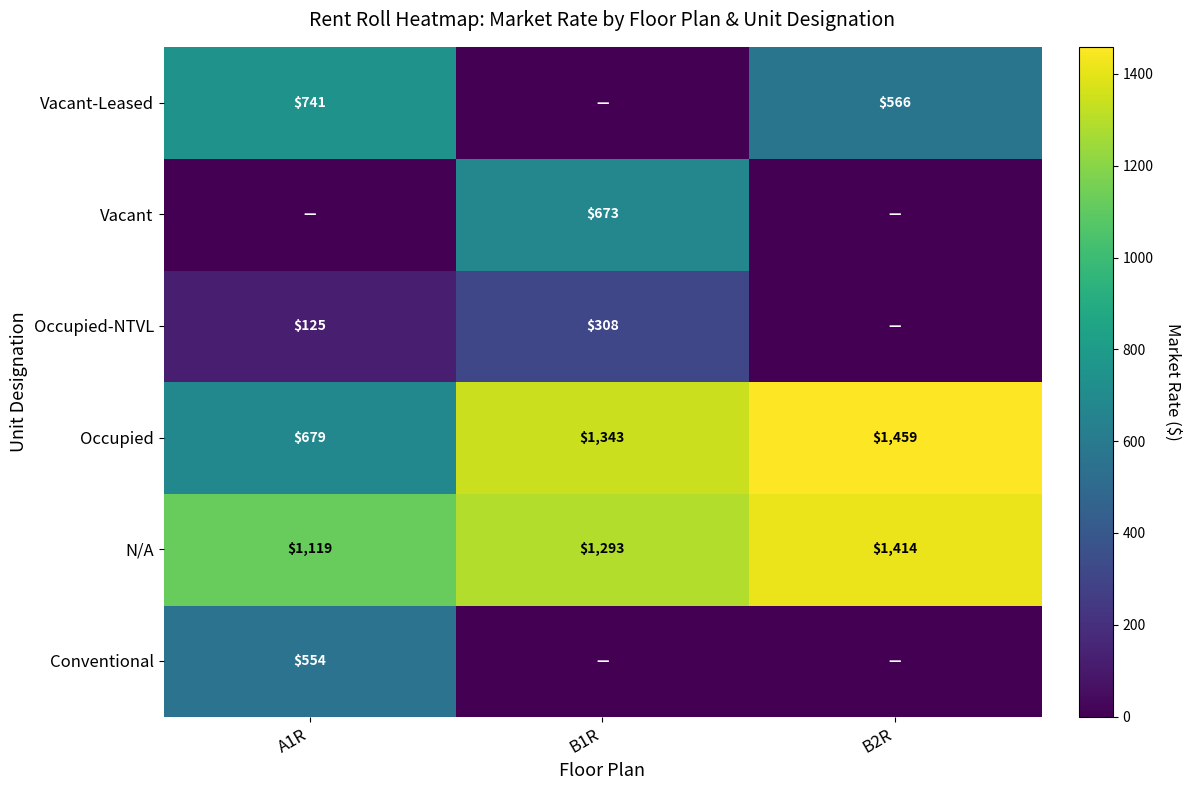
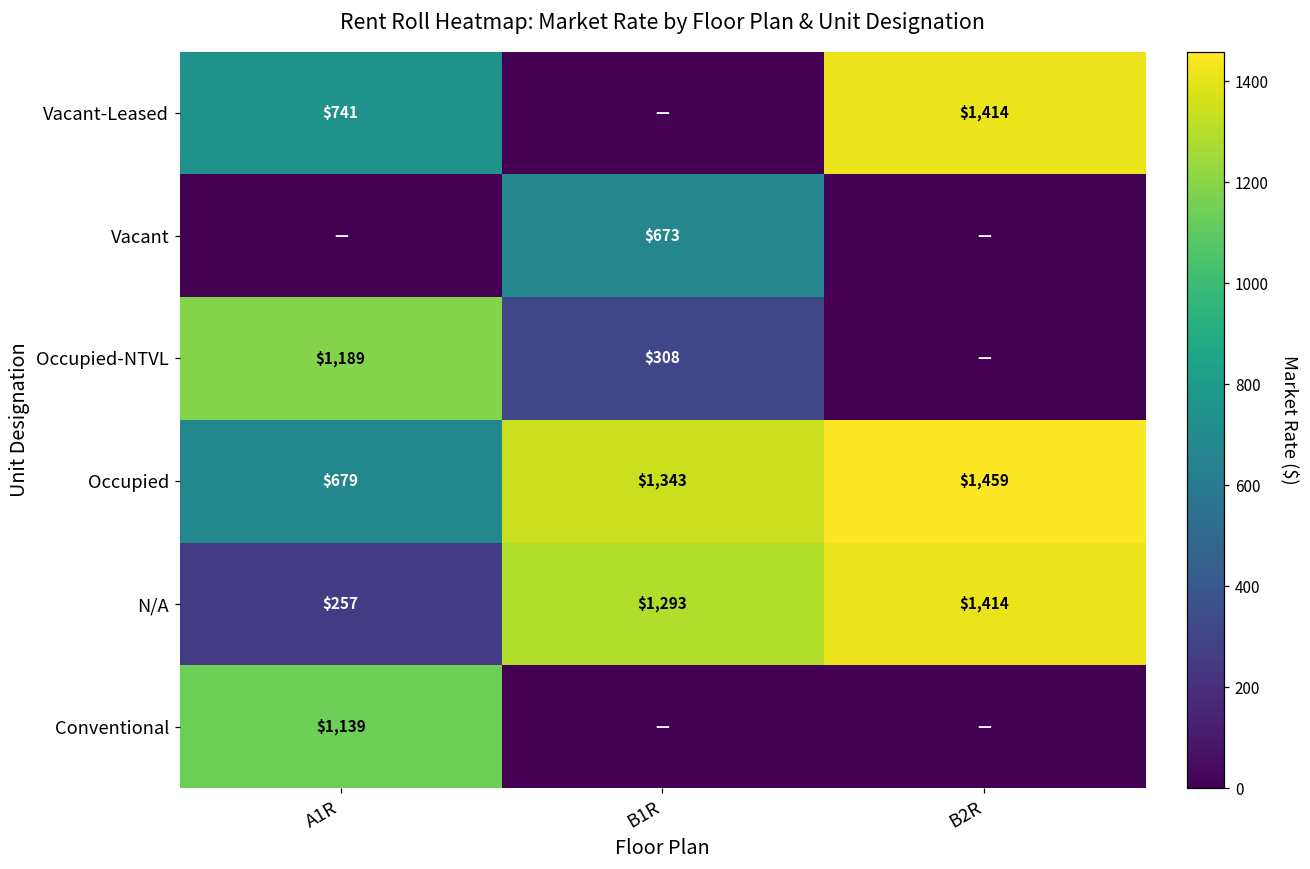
Vacant-Leased, B2R: $566 -> $1,414
Occupied-NTVL, A1R: $125 -> $1,189
N/A, A1R: $1,119 -> $257
Conventional, A1R: $554 -> $1,139
